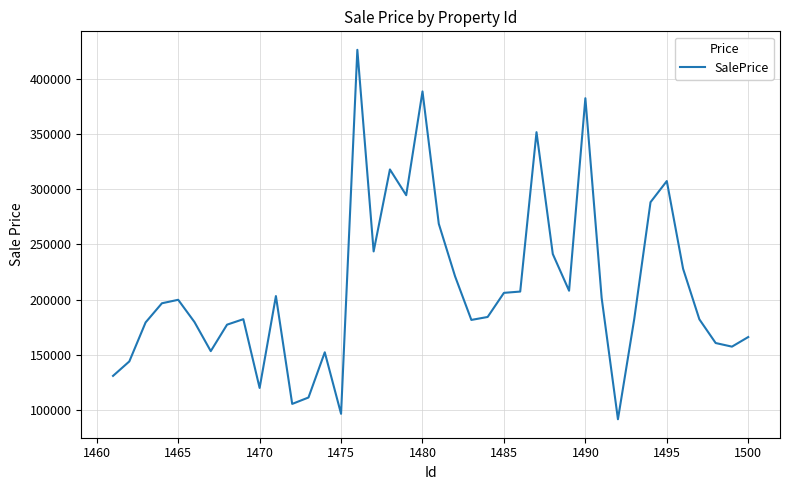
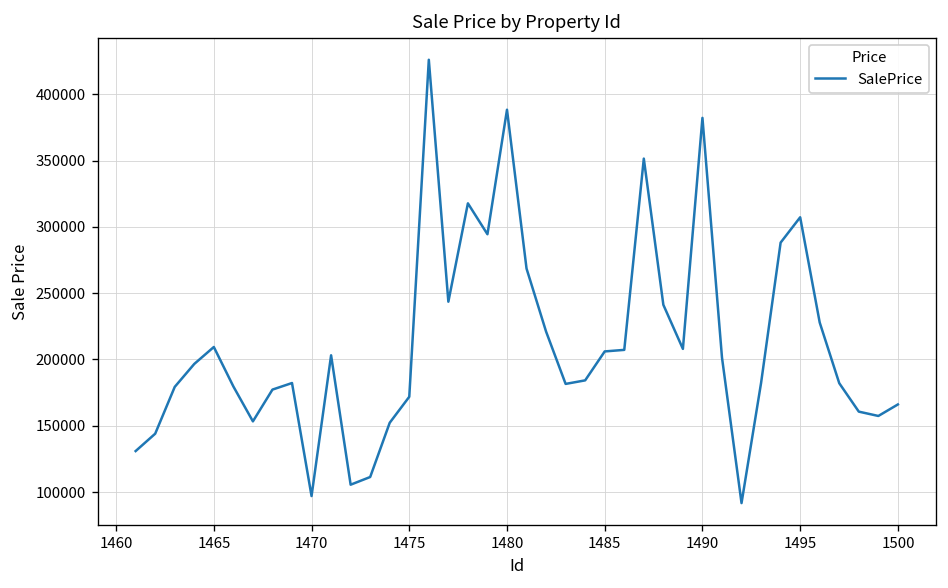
1465: 200000 -> 209000
1470: 120000 -> 97000
1475: 97000 -> 172000
